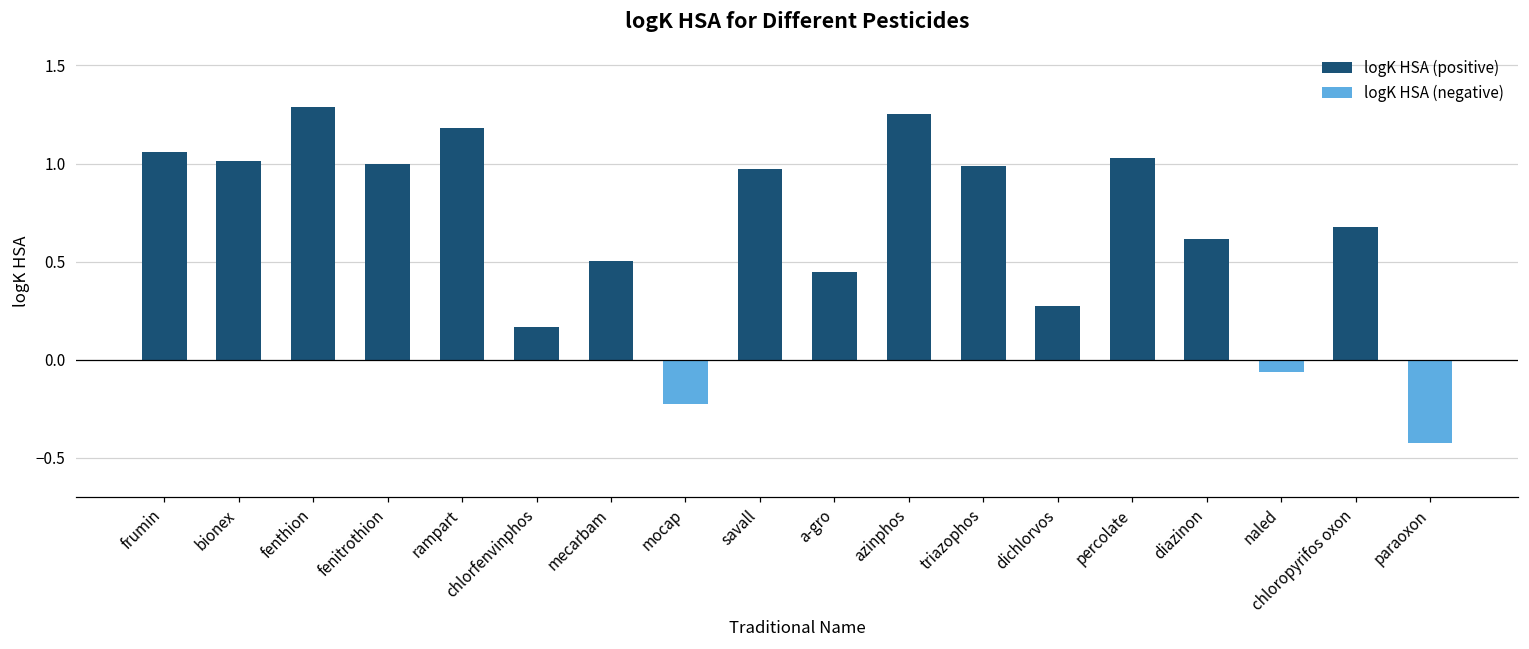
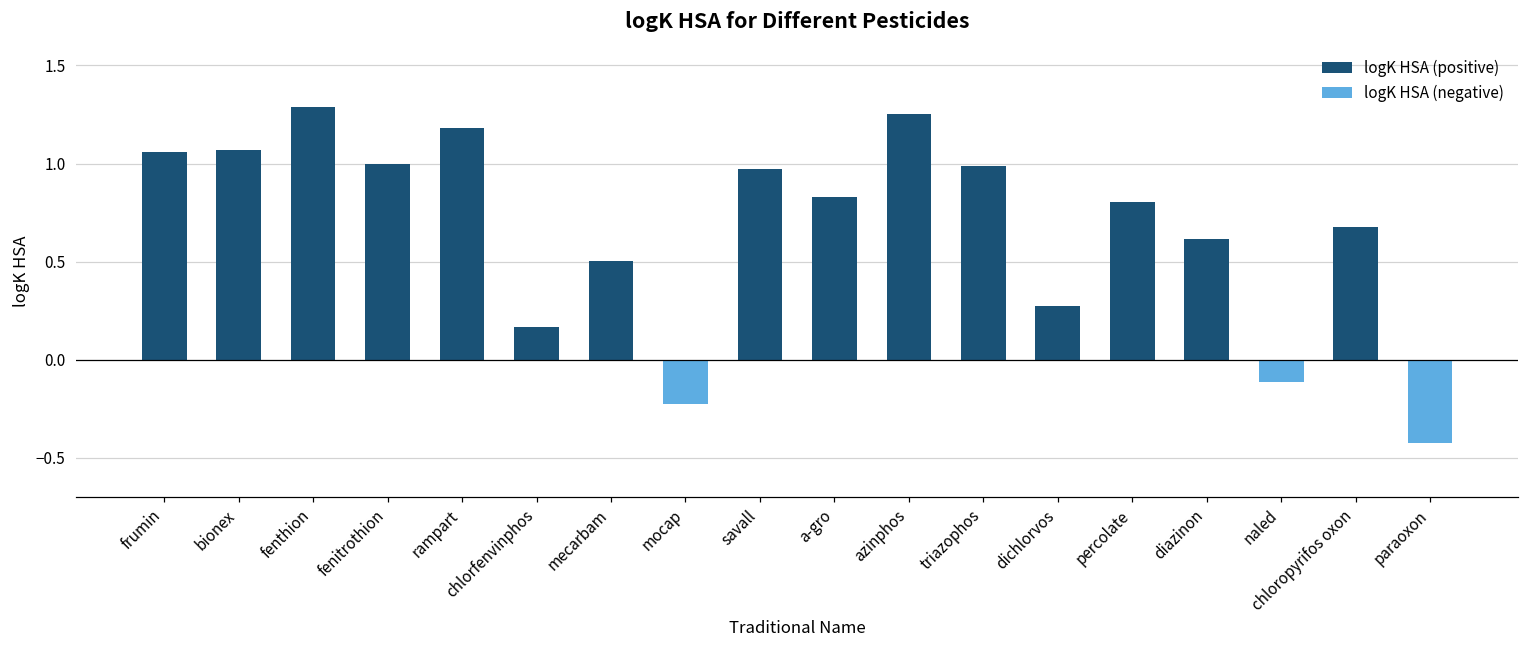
logK HSA (positive), bionex: 1.01 -> 1.07
logK HSA (positive), a-gro: 0.45 -> 0.83
logK HSA (positive), percolate: 1.03 -> 0.80
logK HSA (negative), naled: -0.06 -> -0.11
